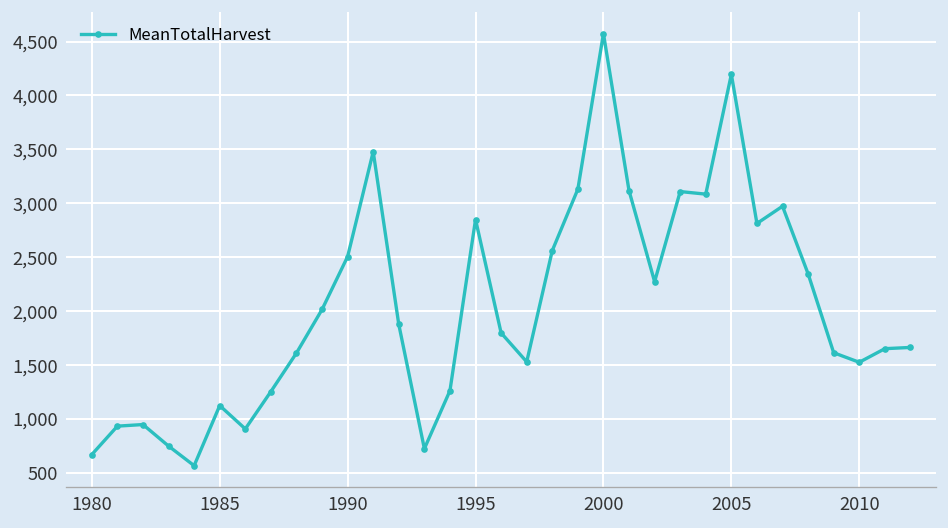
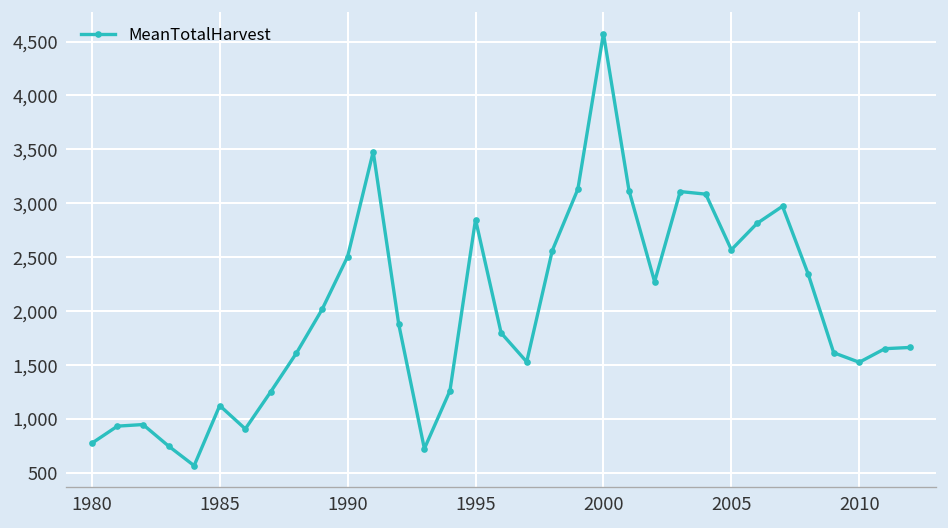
1980: 700 -> 800
2005: 4,200 -> 2,600
